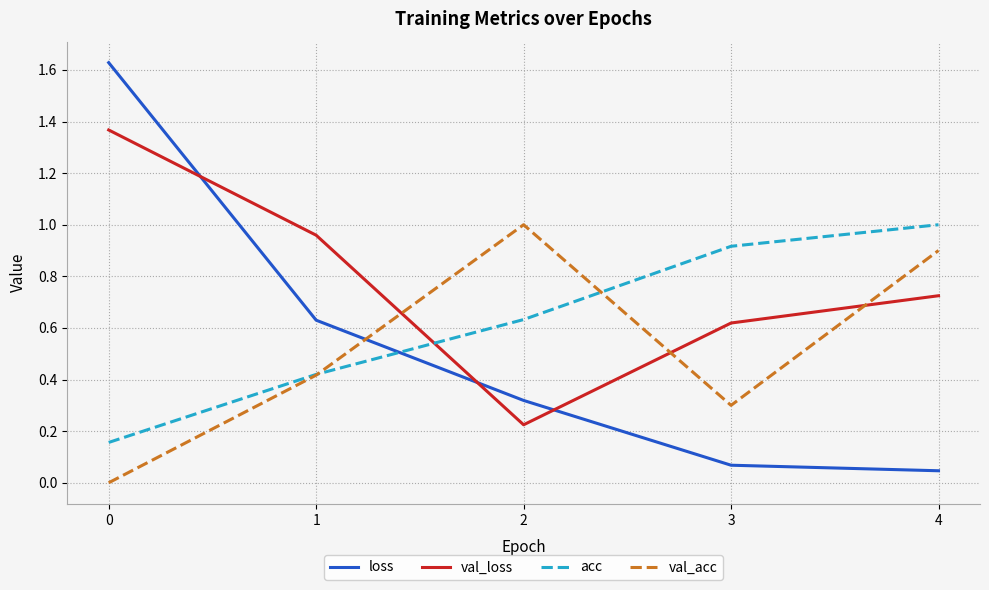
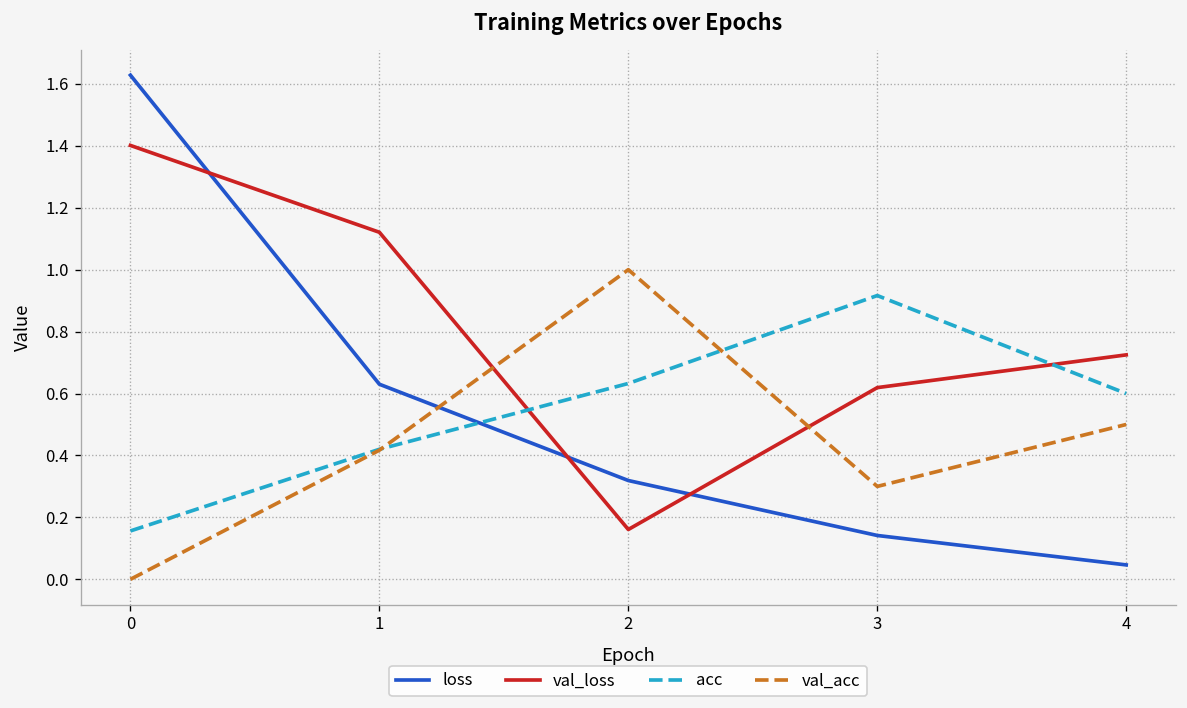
val_loss, 0: 1.37 -> 1.40
val_loss, 1: 0.96 -> 1.12
val_loss, 2: 0.22 -> 0.16
loss, 3: 0.07 -> 0.14
acc, 4: 1.0 -> 0.6
val_acc, 4: 0.9 -> 0.5
